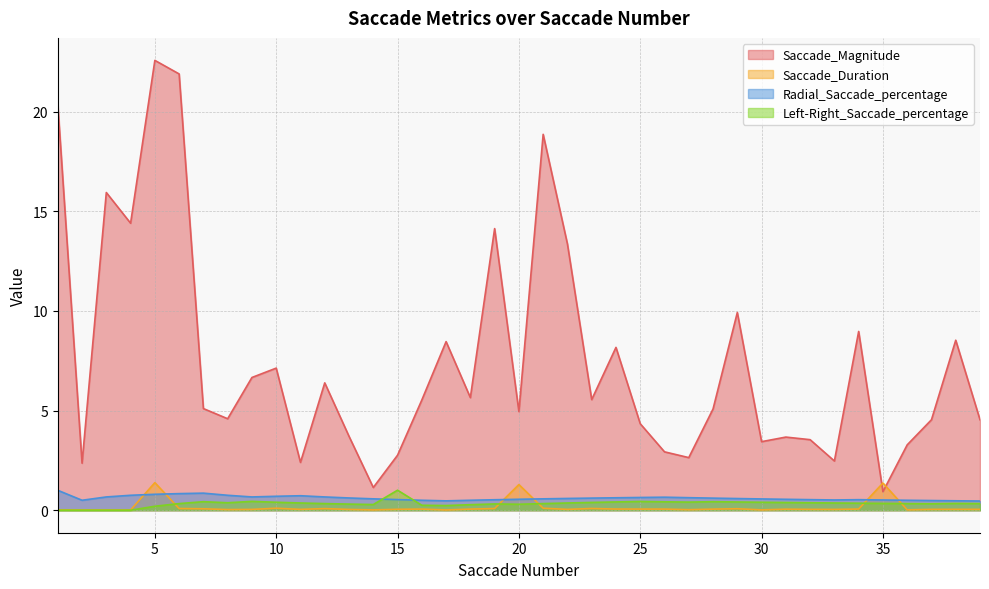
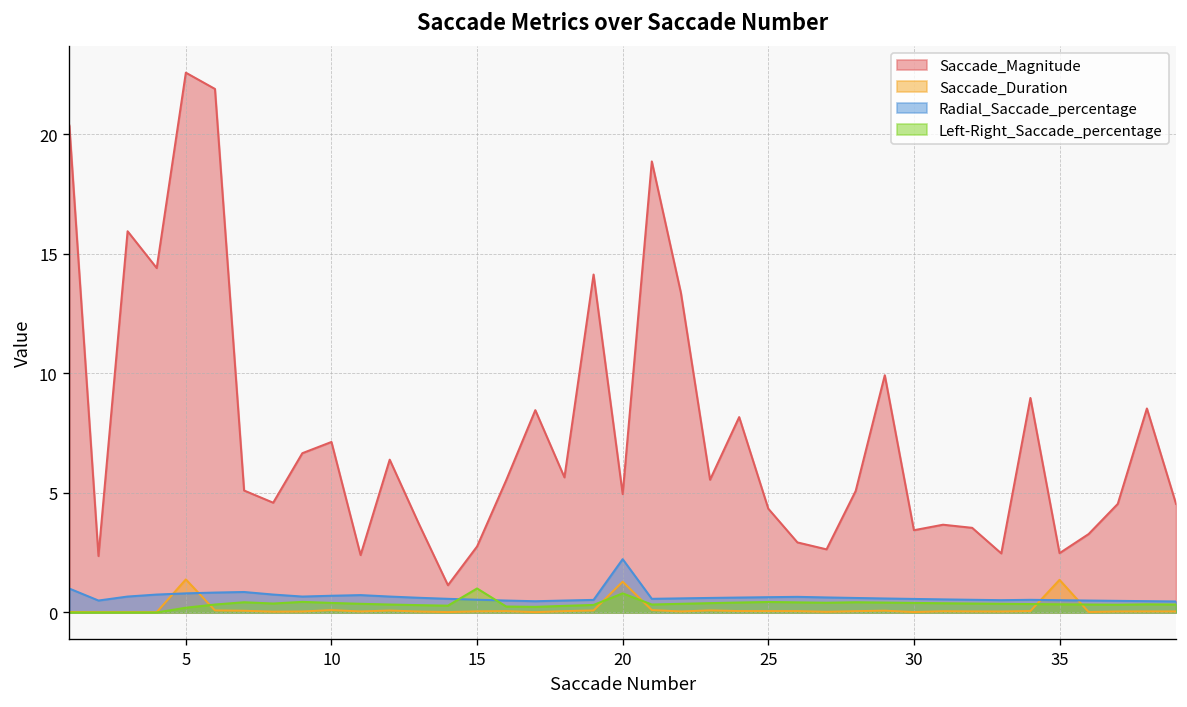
Radial_Saccade_percentage, 20: 0.6 -> 2.2
Left-Right_Saccade_percentage, 20: 0.3 -> 0.8
Saccade_Magnitude, 35: 0.9 -> 2.5
